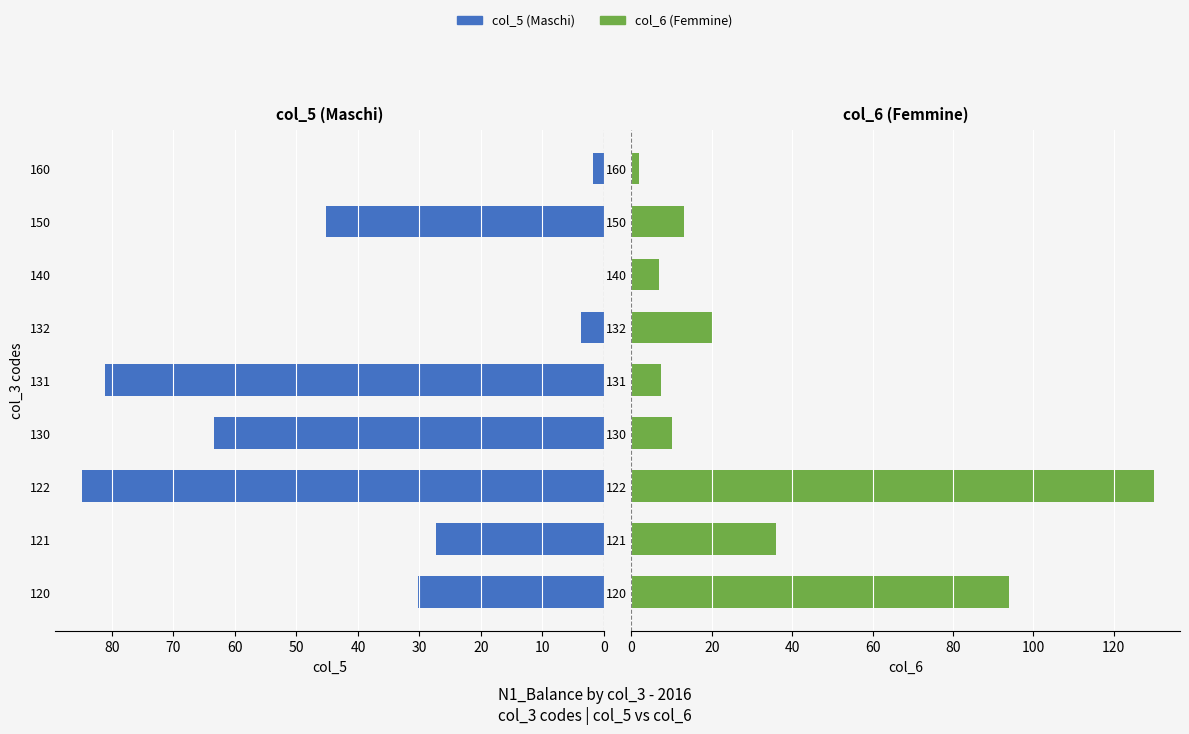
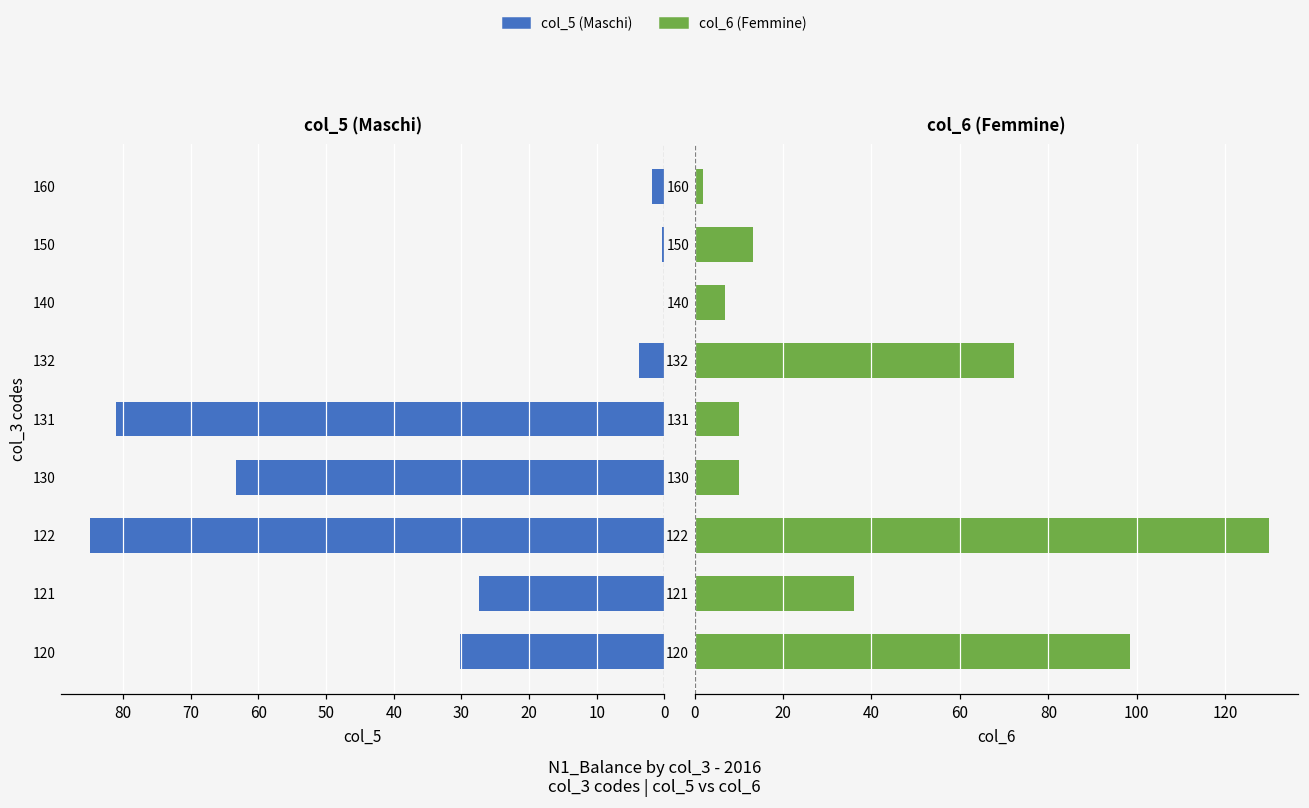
col_5 (Maschi), 150: 45 -> 0
col_6 (Femmine), 132: 20 -> 72
col_6 (Femmine), 131: 7 -> 10
col_6 (Femmine), 120: 94 -> 99
